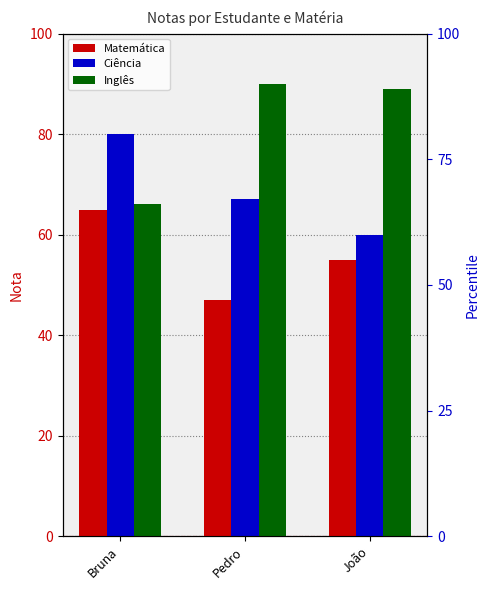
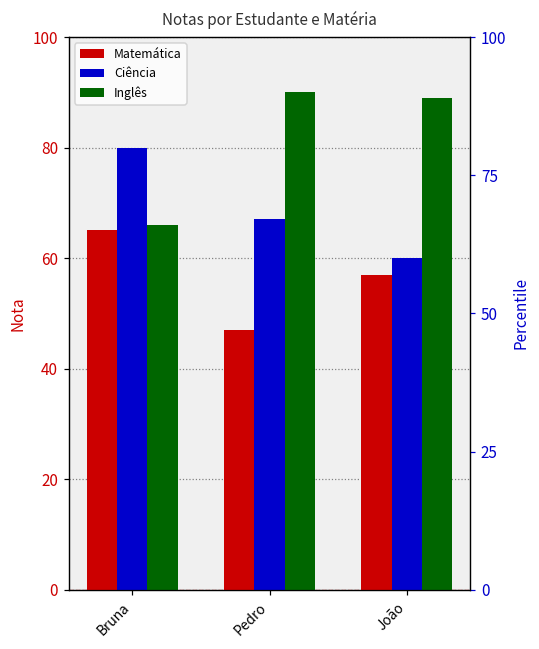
Matemática, João: 55 -> 57
